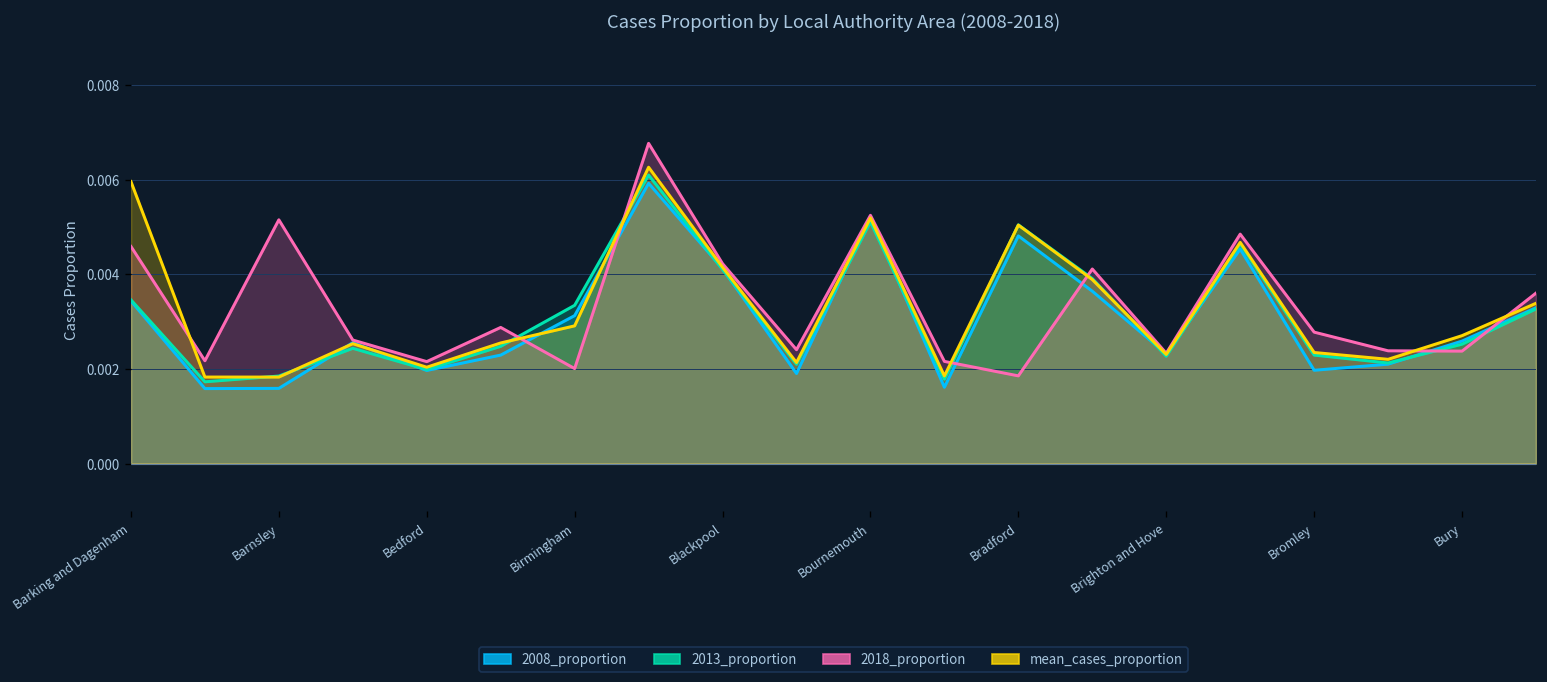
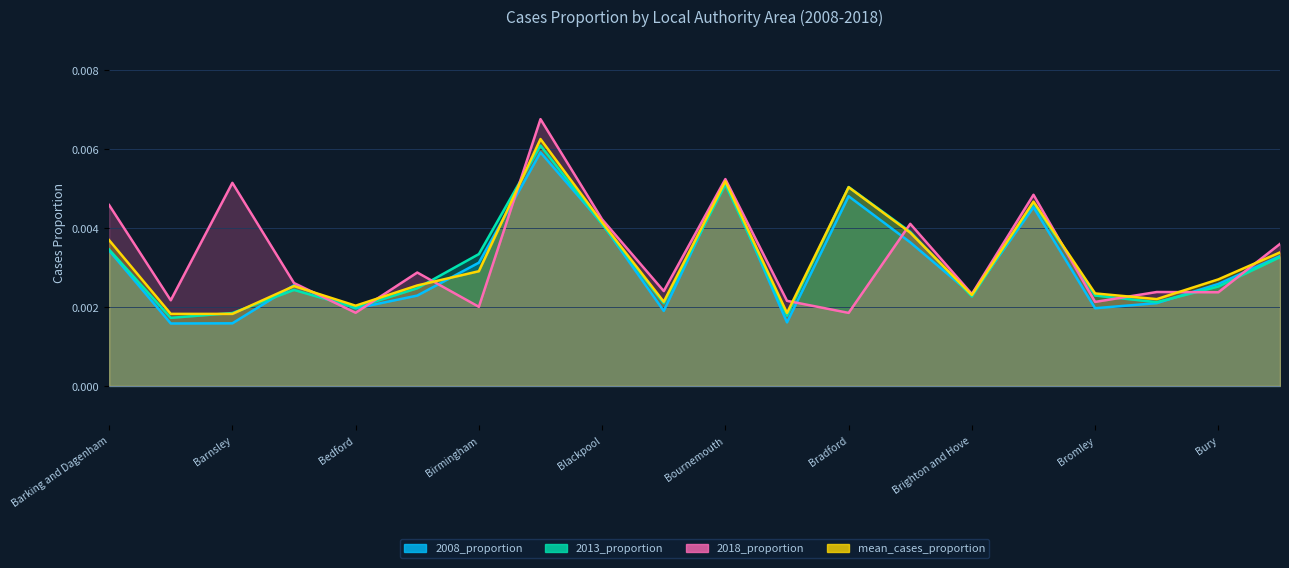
mean_cases_proportion, Barking and Dagenham: 0.0060 -> 0.0037
2018_proportion, Bedford: 0.0022 -> 0.0019
2018_proportion, Bromley: 0.0028 -> 0.0021
